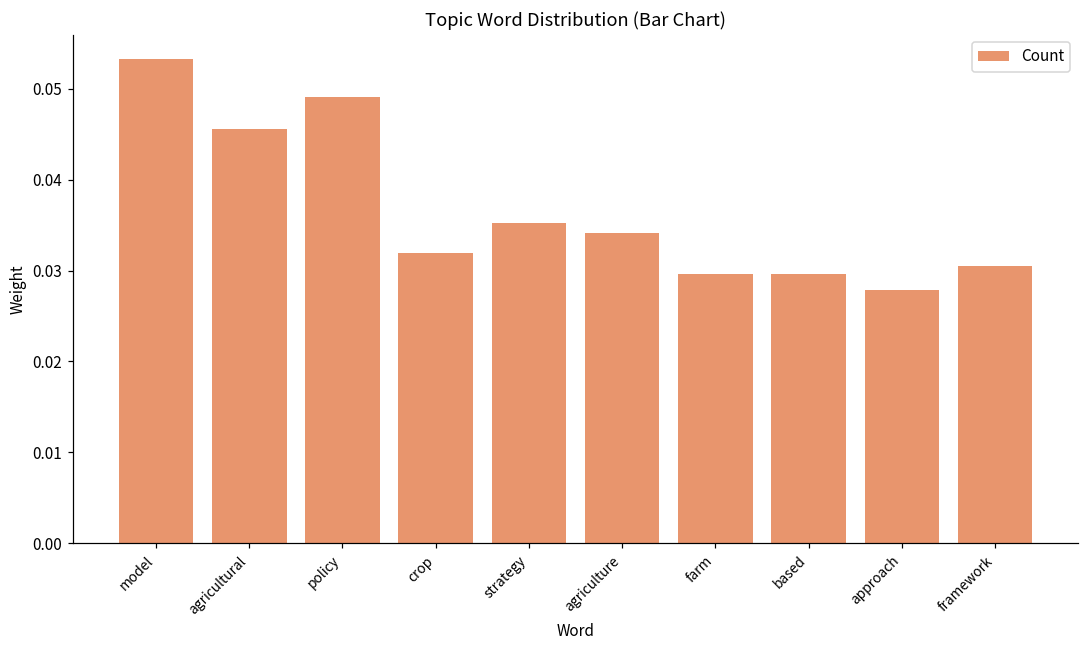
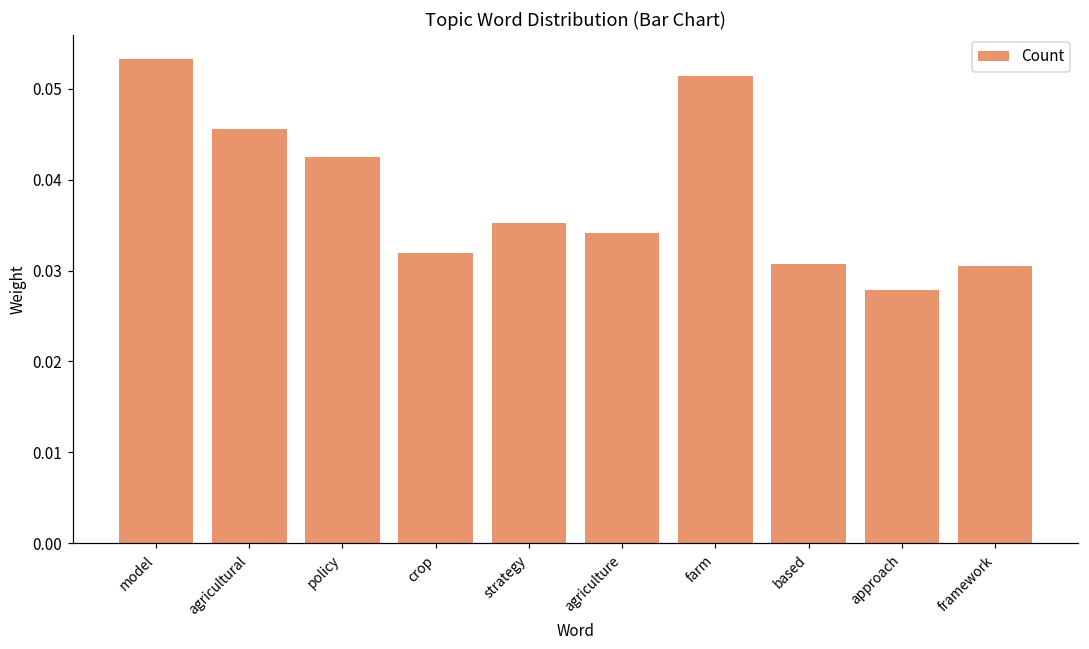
policy: 0.049 -> 0.043
farm: 0.030 -> 0.051
based: 0.030 -> 0.031
